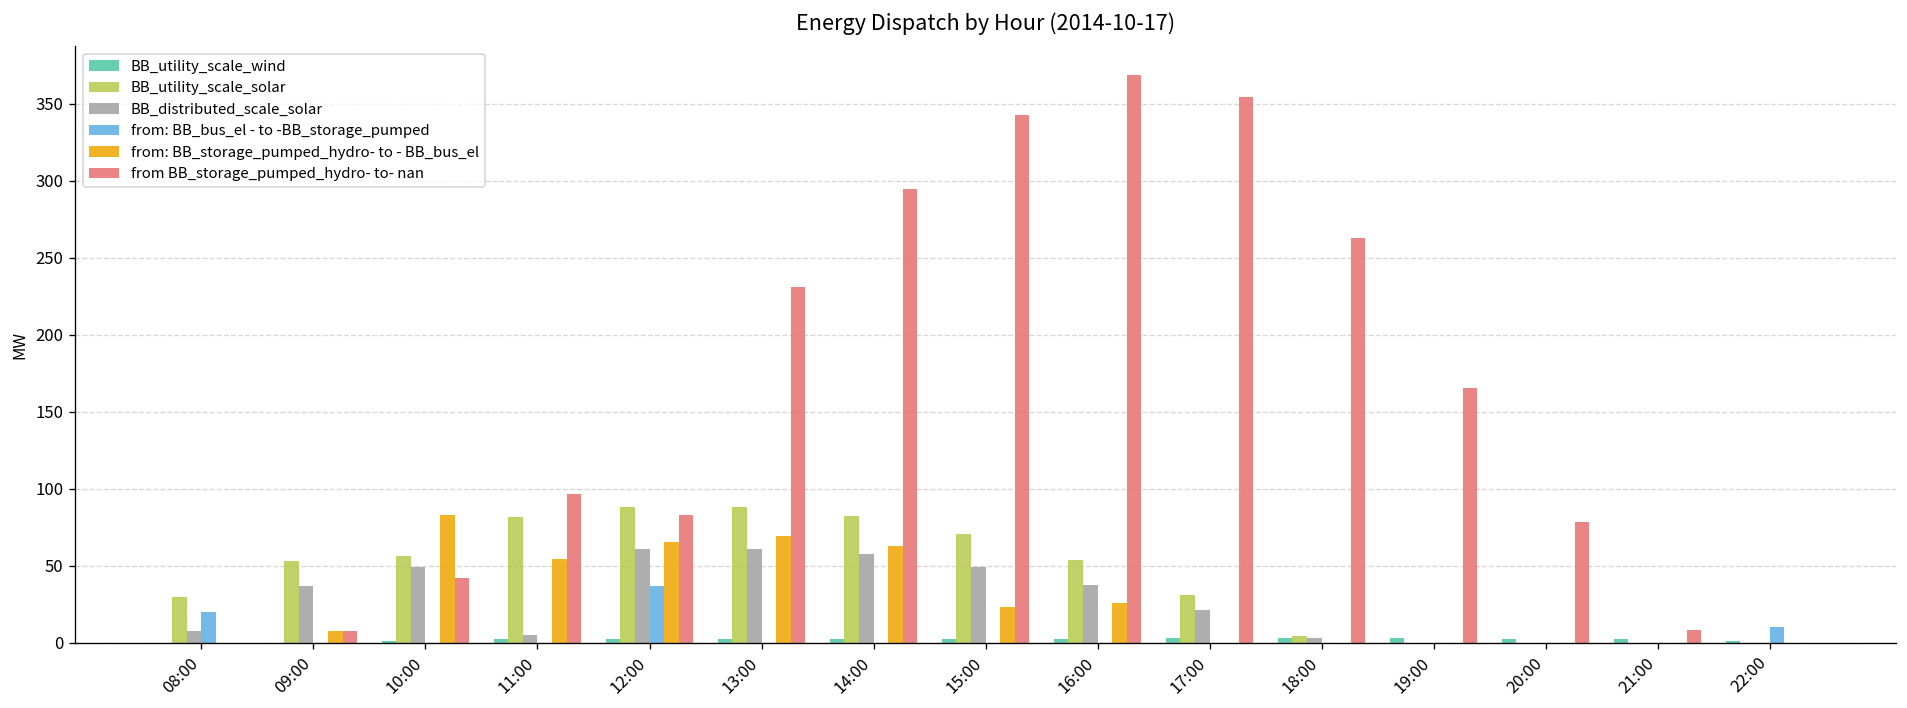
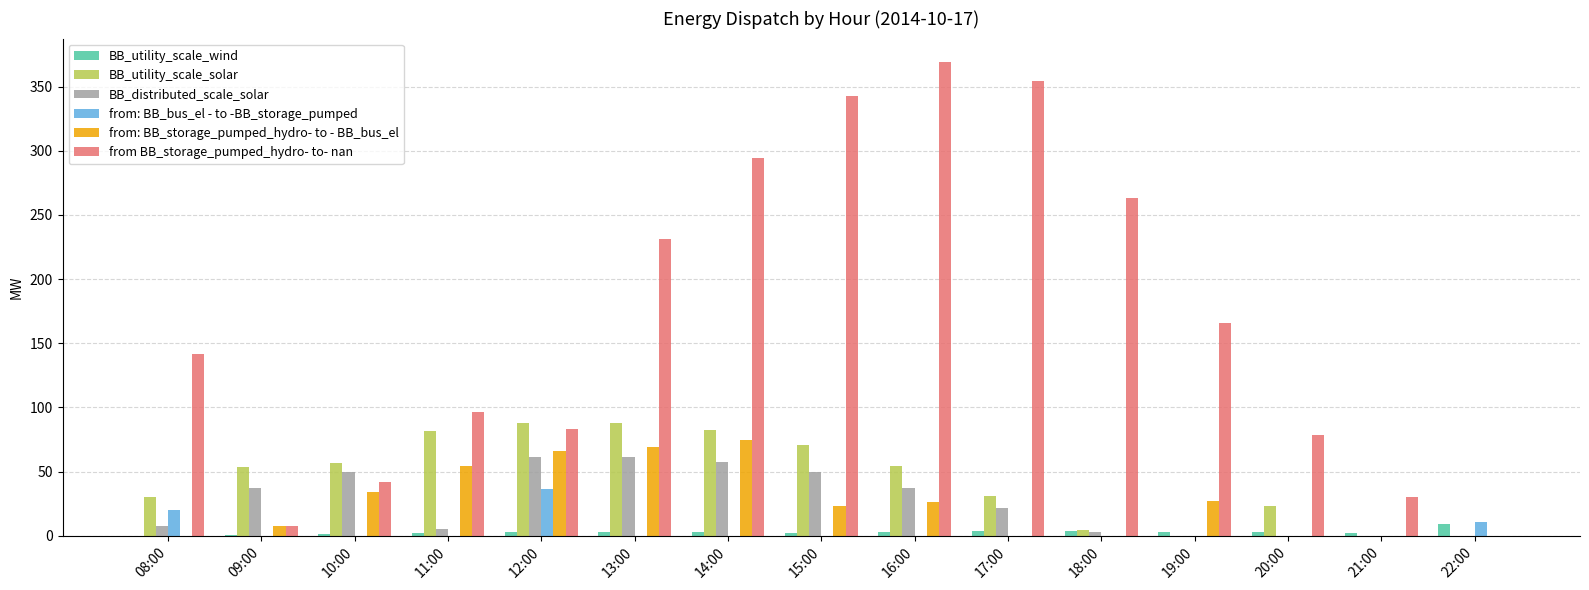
from BB_storage_pumped_hydro- to- nan, 08:00: 0 -> 141
from: BB_storage_pumped_hydro- to - BB_bus_el, 10:00: 83 -> 34
from: BB_storage_pumped_hydro- to - BB_bus_el, 14:00: 63 -> 75
from: BB_storage_pumped_hydro- to - BB_bus_el, 19:00: 0 -> 27
BB_utility_scale_solar, 20:00: 0 -> 23
from BB_storage_pumped_hydro- to- nan, 21:00: 9 -> 30
BB_utility_scale_wind, 22:00: 1 -> 10
